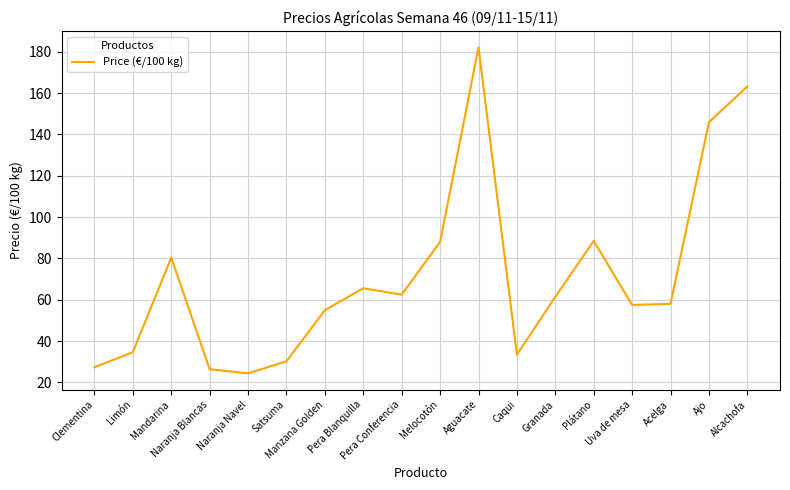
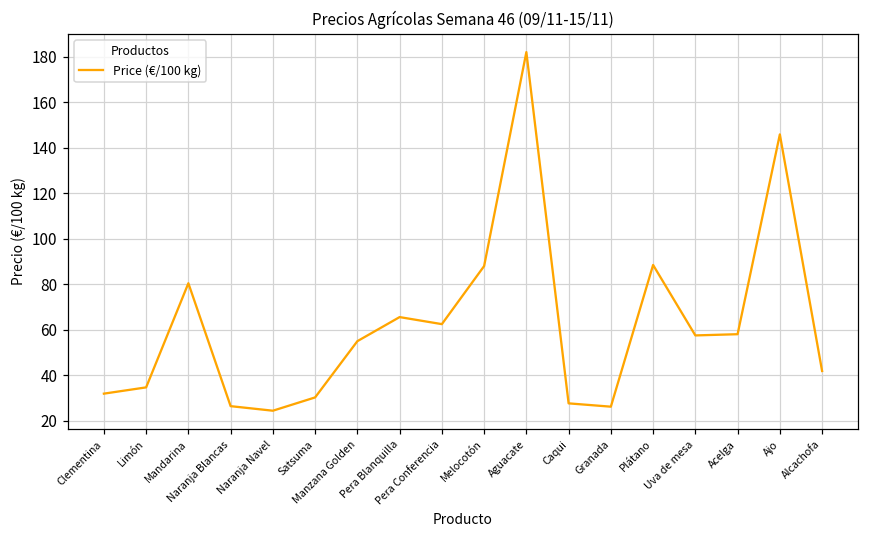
Clementina: 27 -> 32
Caqui: 33 -> 28
Granada: 61 -> 26
Alcachofa: 163 -> 42
